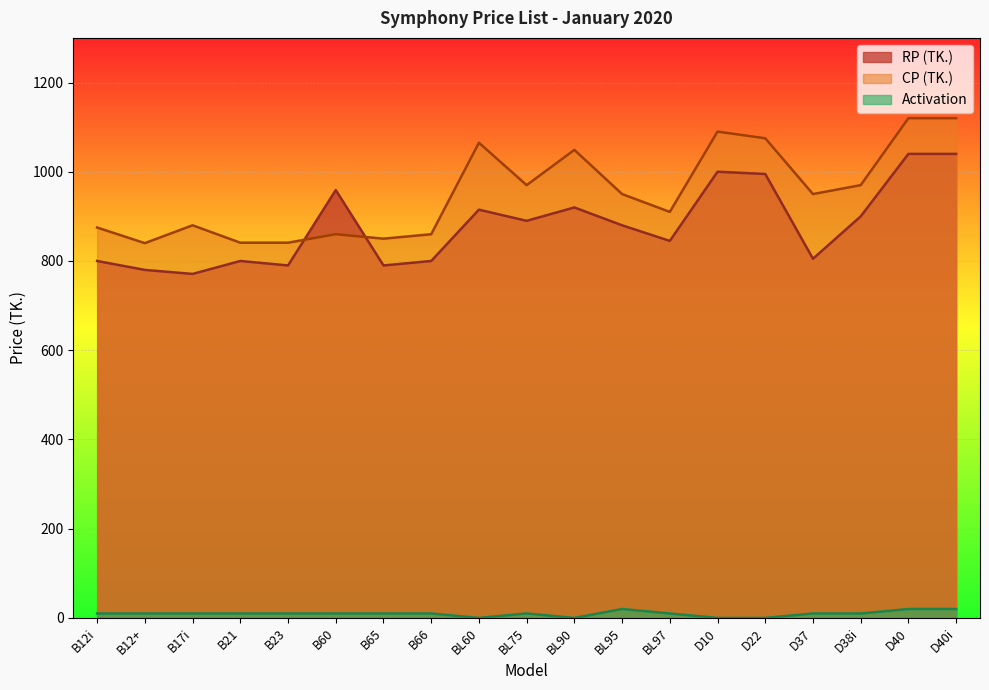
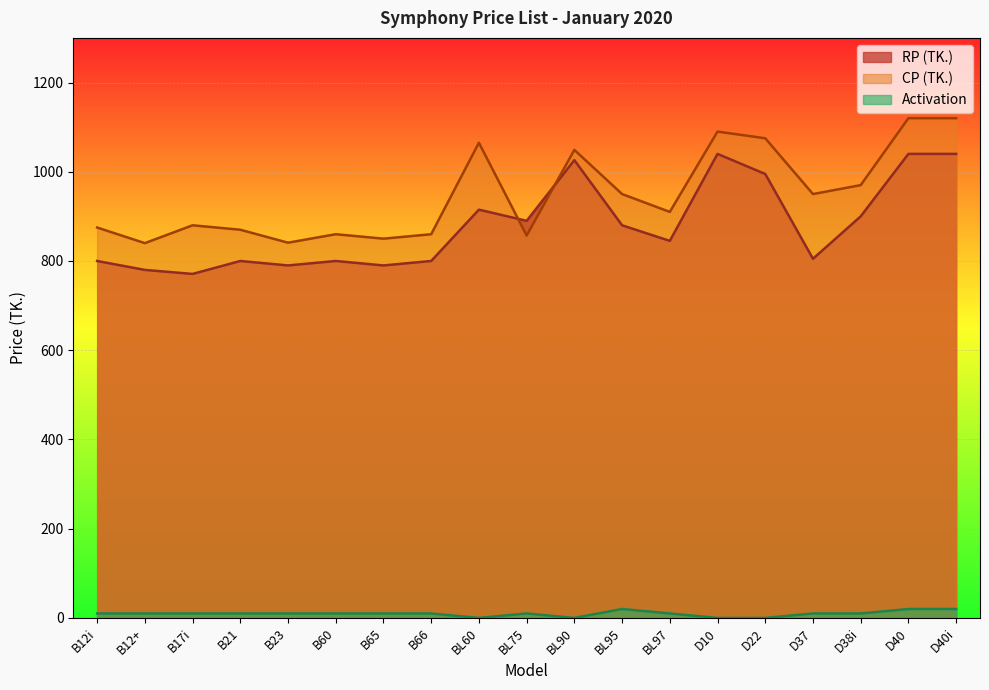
CP (TK.), B21: 840 -> 870
RP (TK.), B60: 960 -> 800
CP (TK.), BL75: 970 -> 860
RP (TK.), BL90: 920 -> 1030
RP (TK.), D10: 1000 -> 1040
